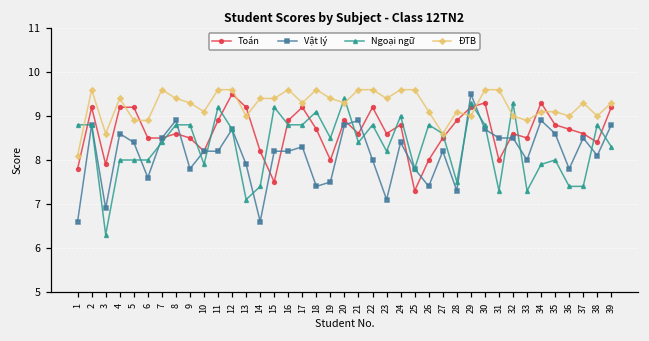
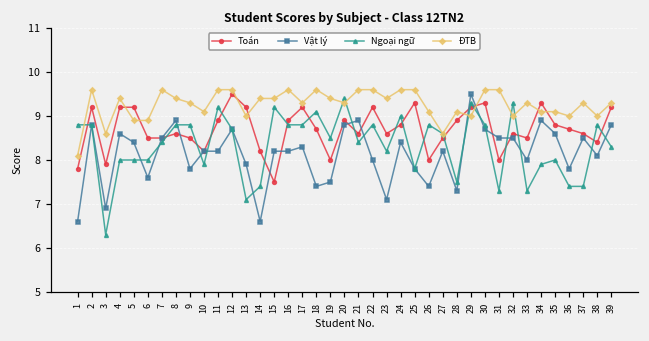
Toán, 25: 7.3 -> 9.3
ĐTB, 33: 8.9 -> 9.3
